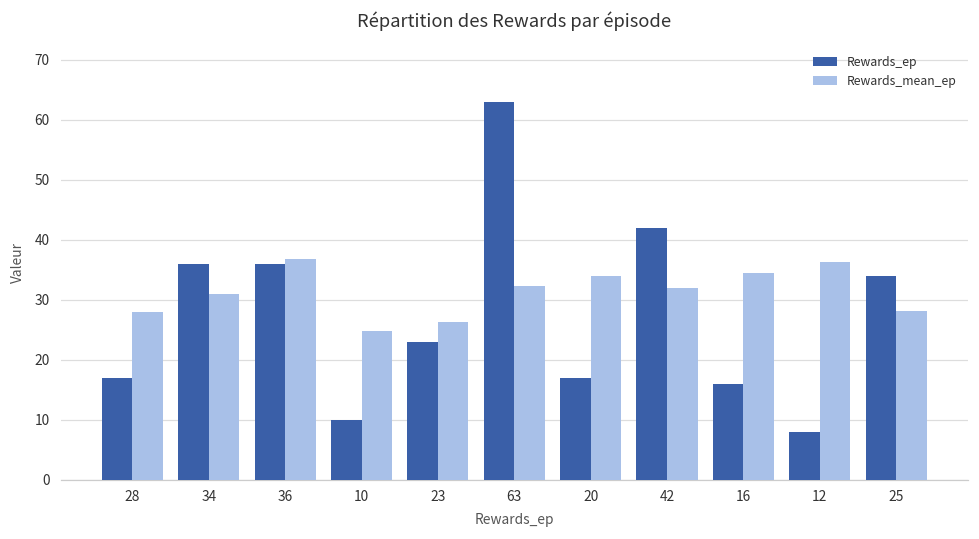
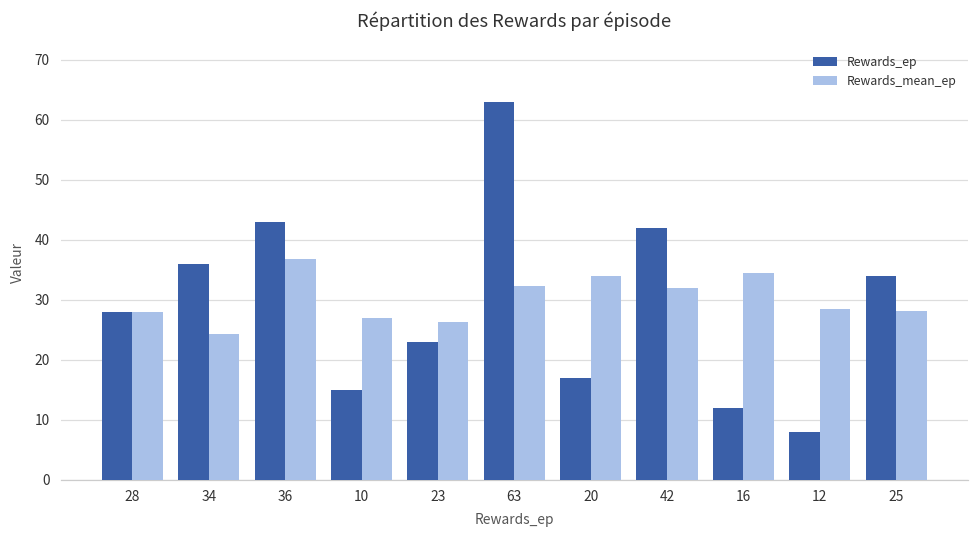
Rewards_ep, 28: 17 -> 28
Rewards_mean_ep, 34: 31 -> 24
Rewards_ep, 36: 36 -> 43
Rewards_ep, 10: 10 -> 15
Rewards_mean_ep, 10: 25 -> 27
Rewards_ep, 16: 16 -> 12
Rewards_mean_ep, 12: 36 -> 28
